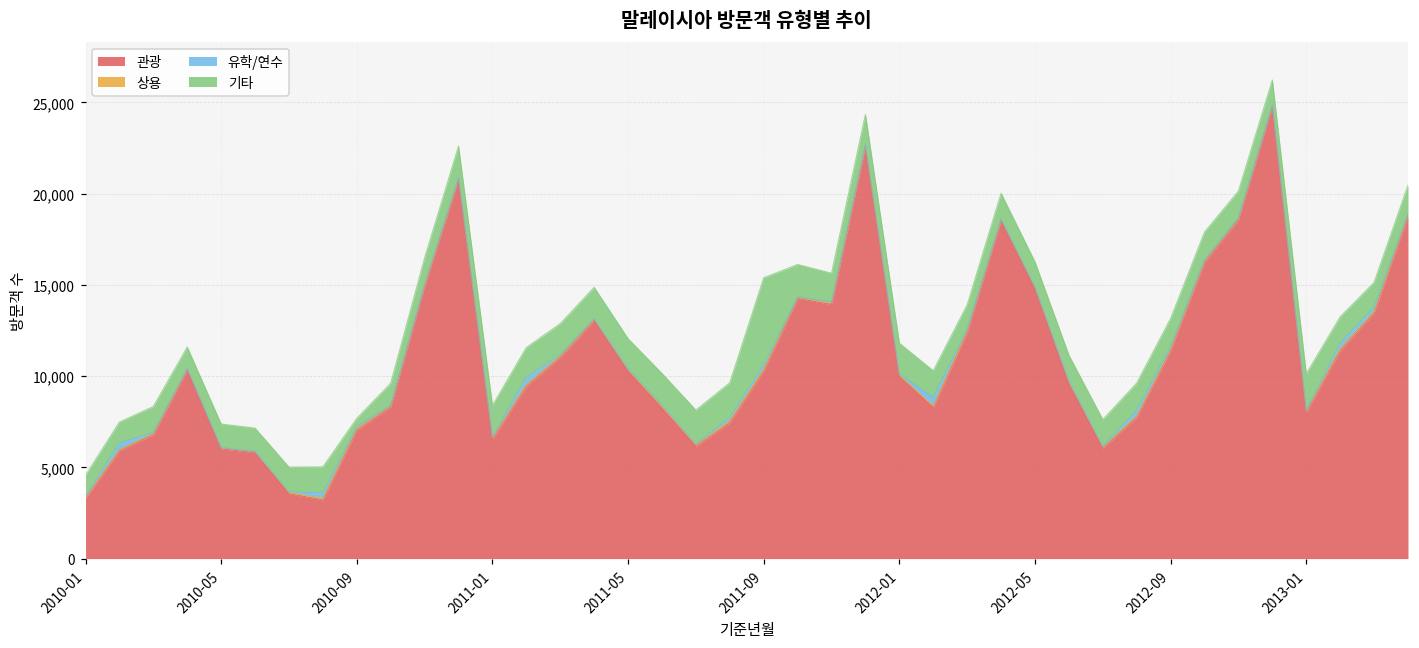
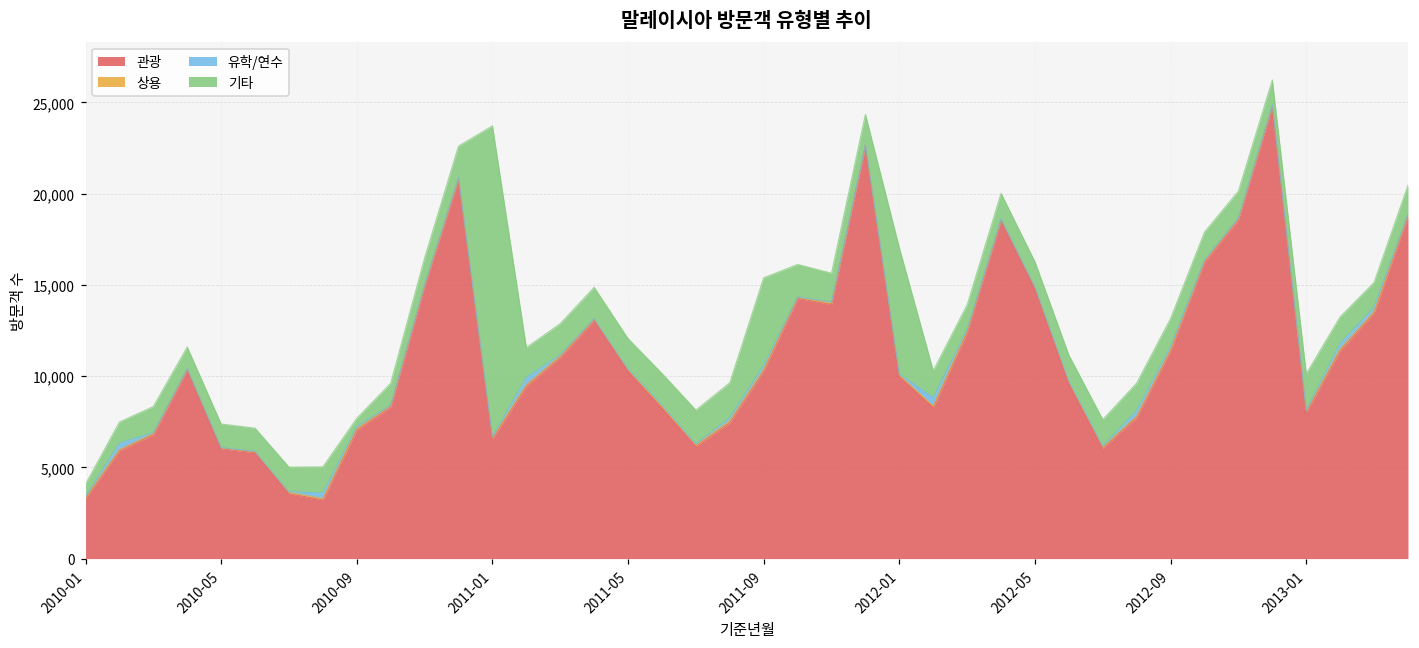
기타, 2010-01: 1,200 -> 700
기타, 2011-01: 1,700 -> 17,000
기타, 2012-01: 1,700 -> 6,900
